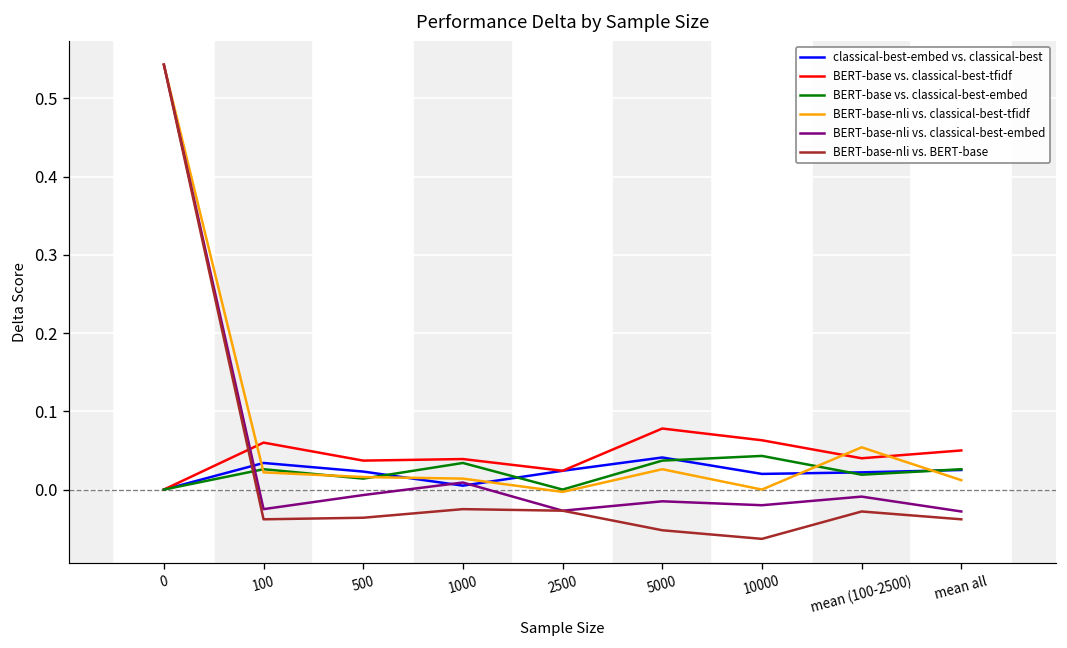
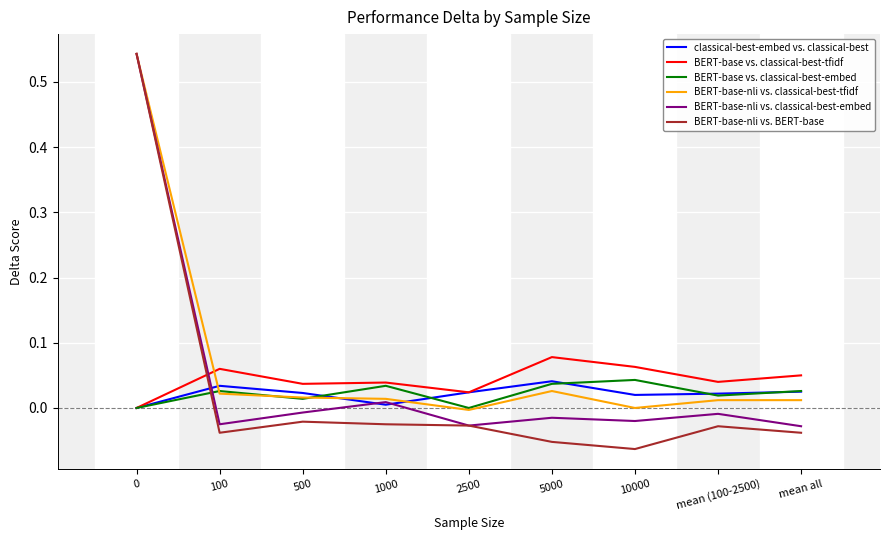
BERT-base-nli vs. BERT-base, 500: -0.04 -> -0.02
BERT-base-nli vs. classical-best-tfidf, mean (100-2500): 0.05 -> 0.01
